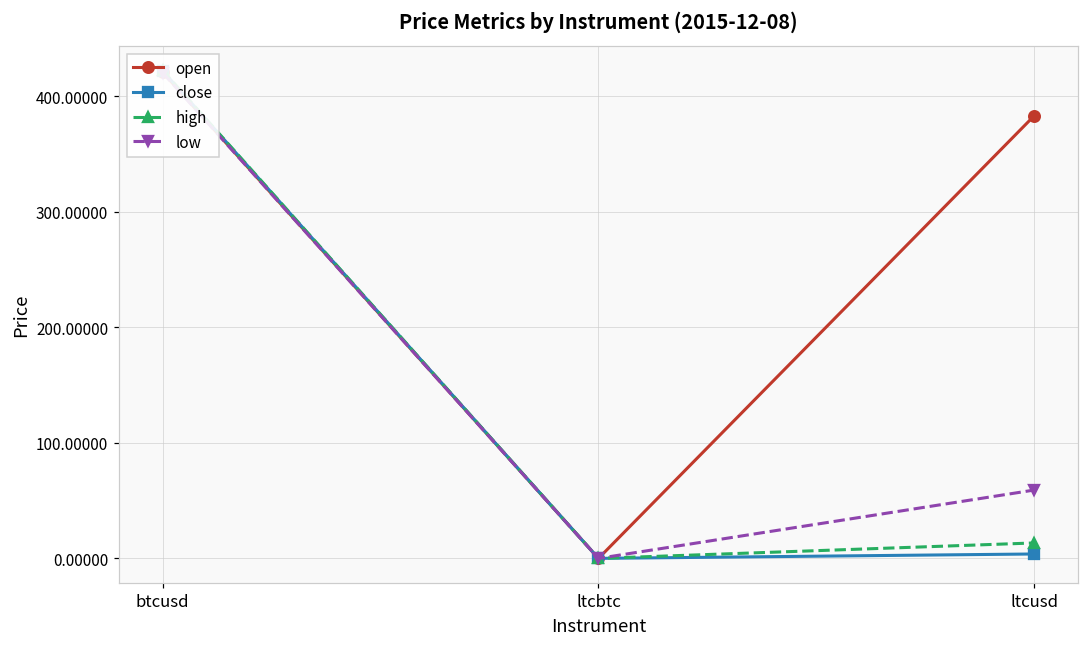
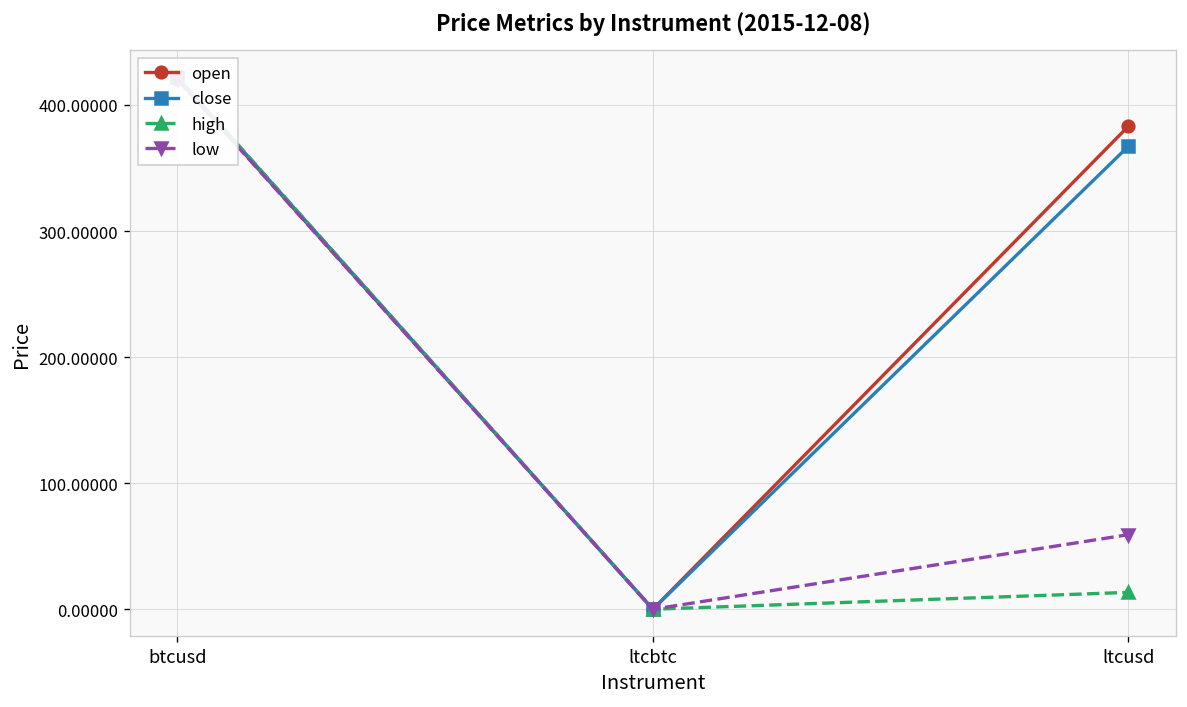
close, ltcusd: 4 -> 367
